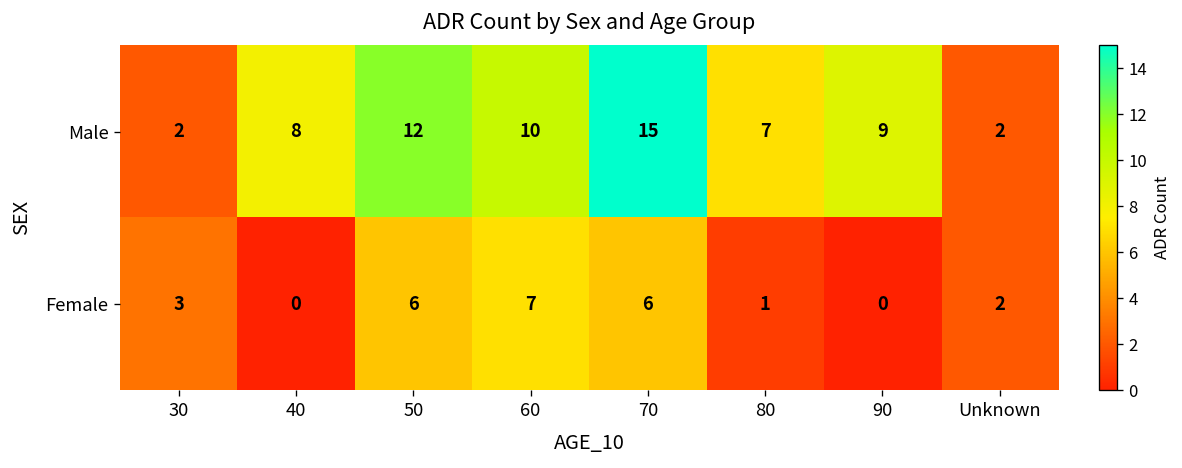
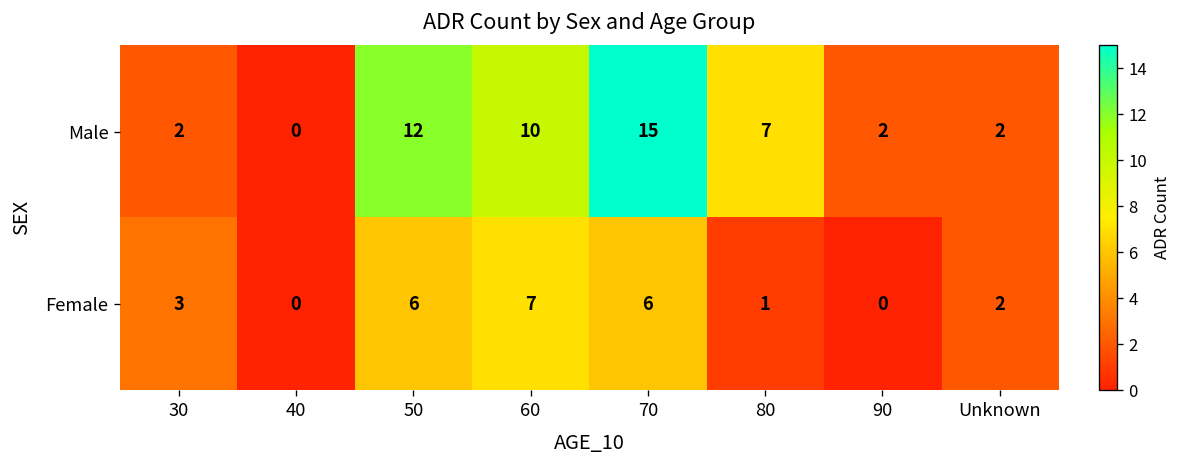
Male, 40: 8 -> 0
Male, 90: 9 -> 2
